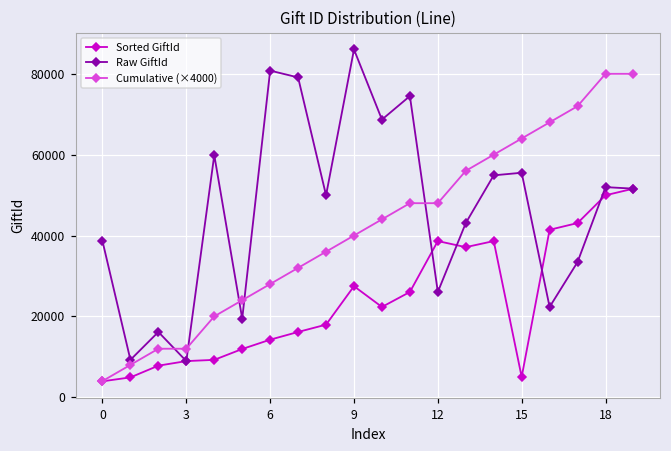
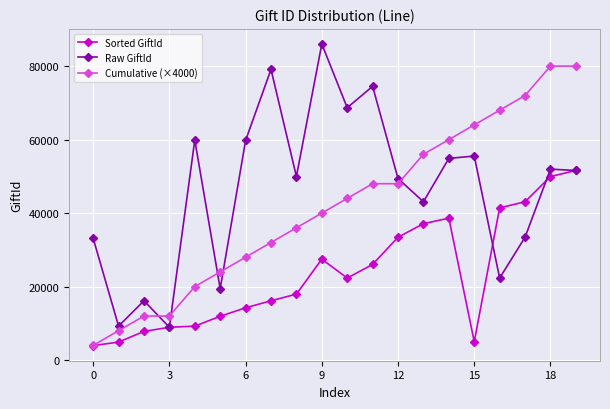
Raw GiftId, 0: 39000 -> 33000
Raw GiftId, 6: 81000 -> 60000
Sorted GiftId, 12: 39000 -> 33000
Raw GiftId, 12: 26000 -> 49000
